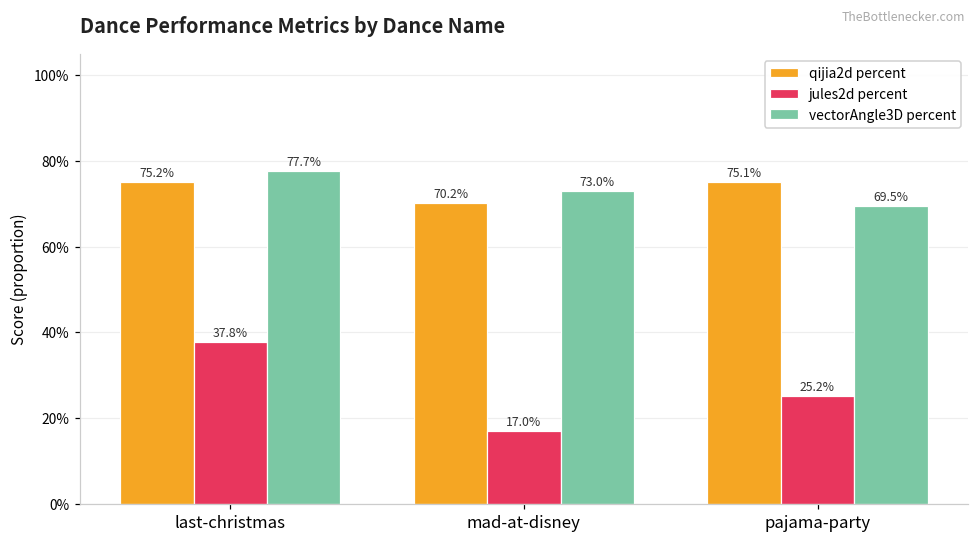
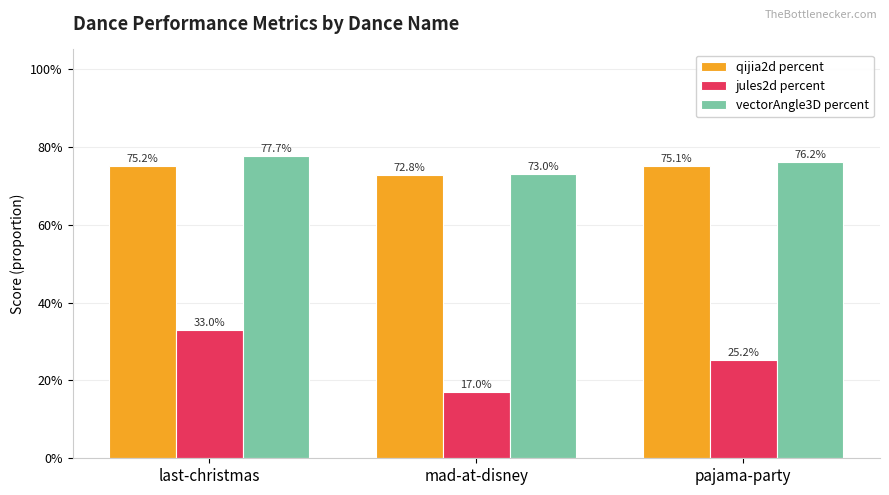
jules2d percent, last-christmas: 37.8% -> 33.0%
qijia2d percent, mad-at-disney: 70.2% -> 72.8%
vectorAngle3D percent, pajama-party: 69.5% -> 76.2%
